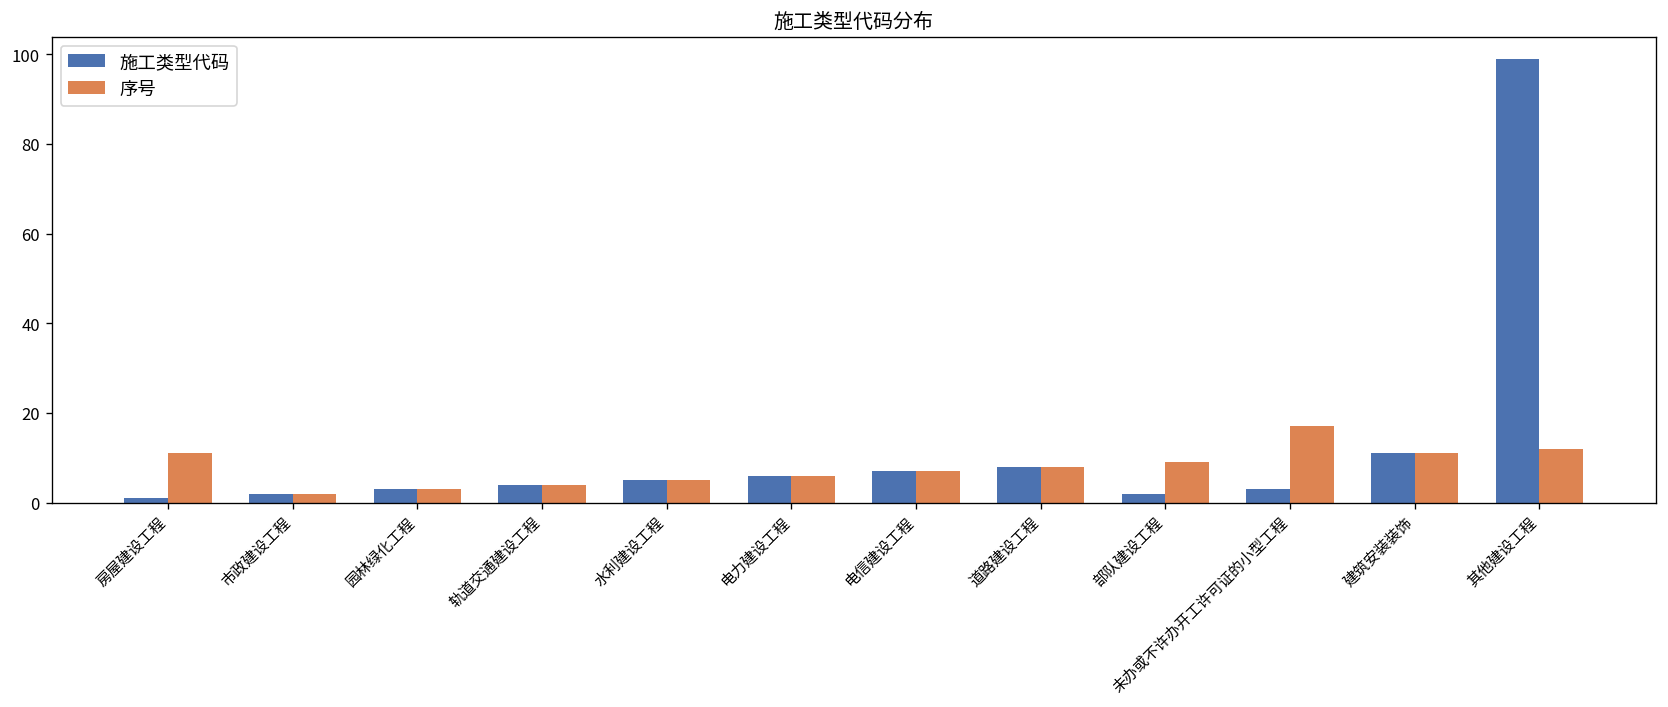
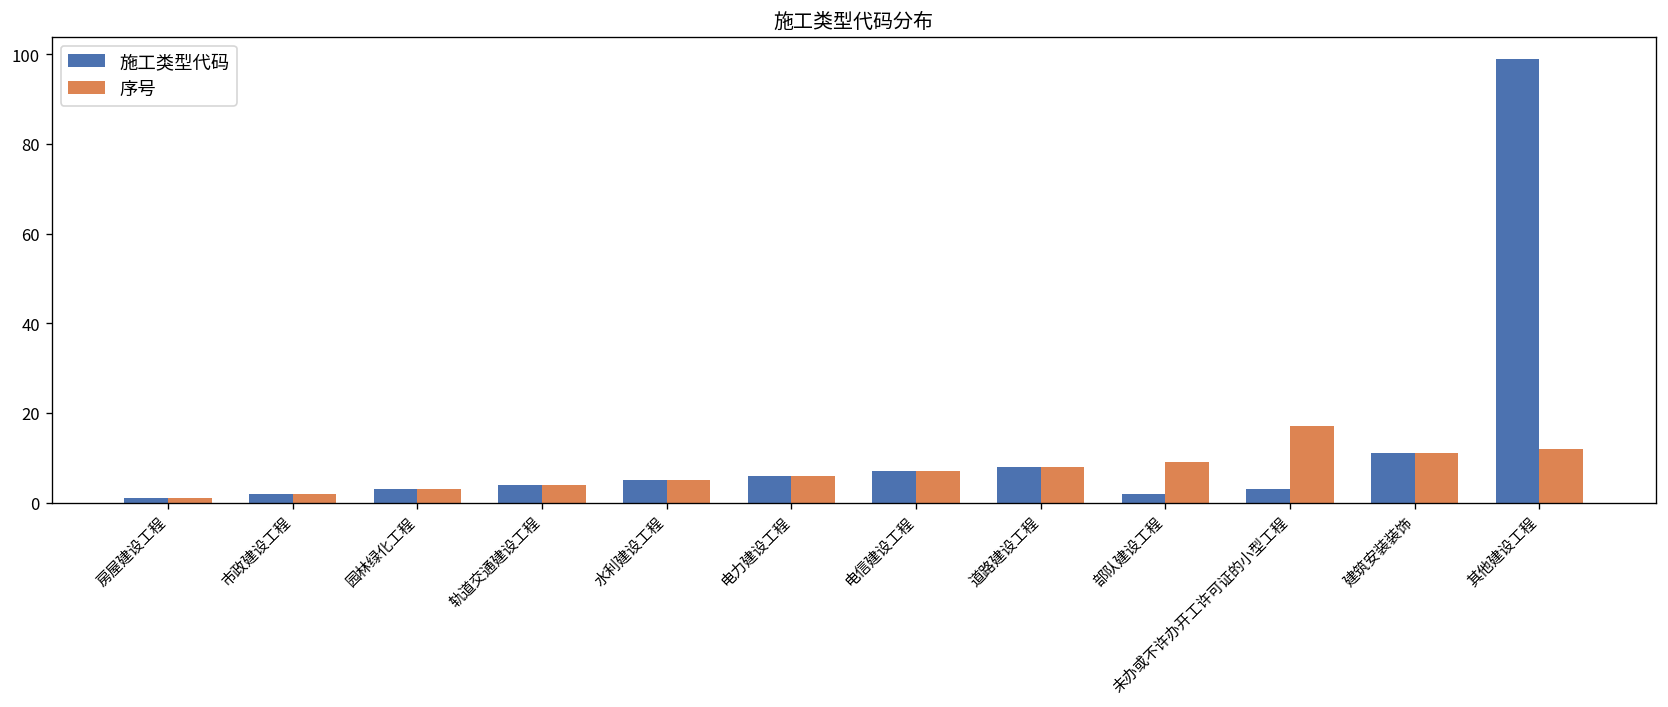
序号, 房屋建设工程: 11 -> 1
